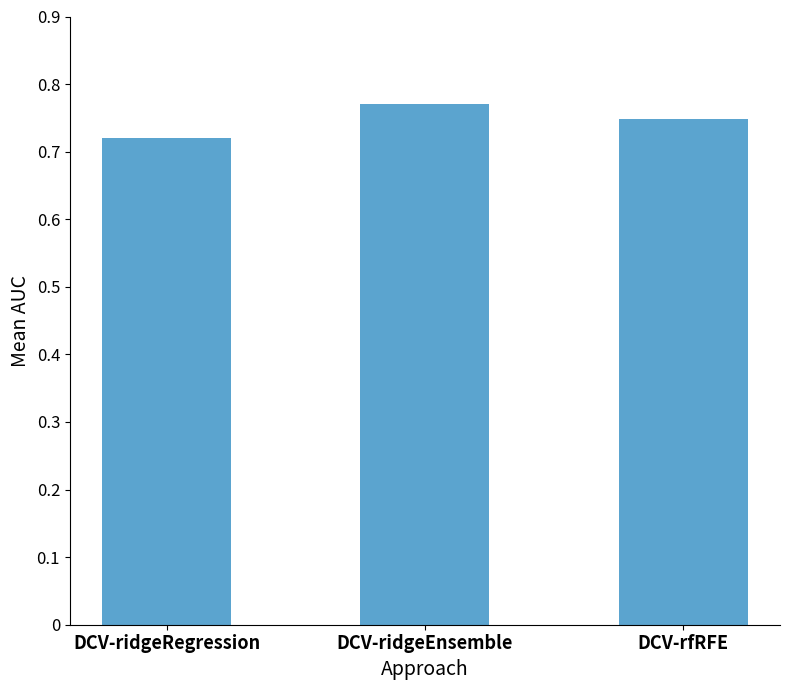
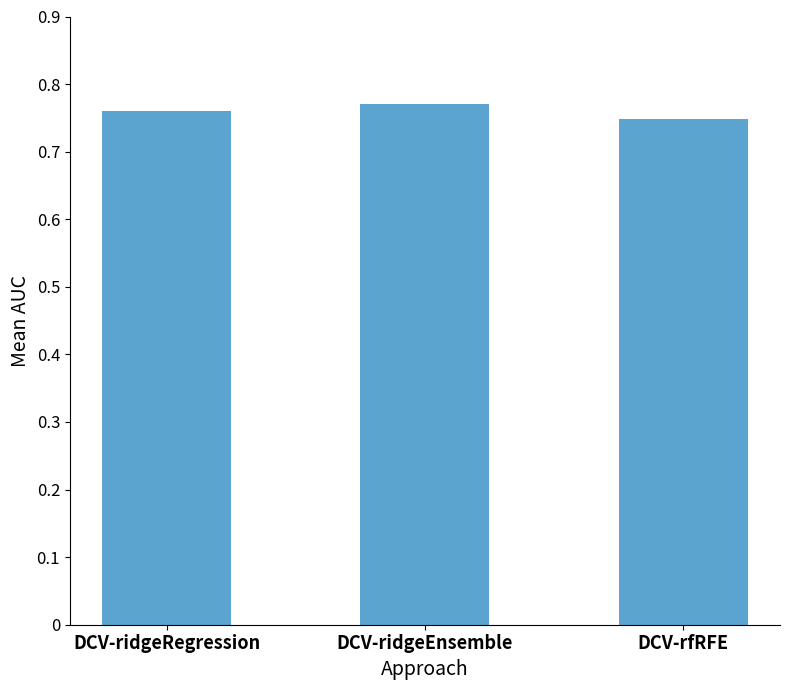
DCV-ridgeRegression: 0.72 -> 0.76
